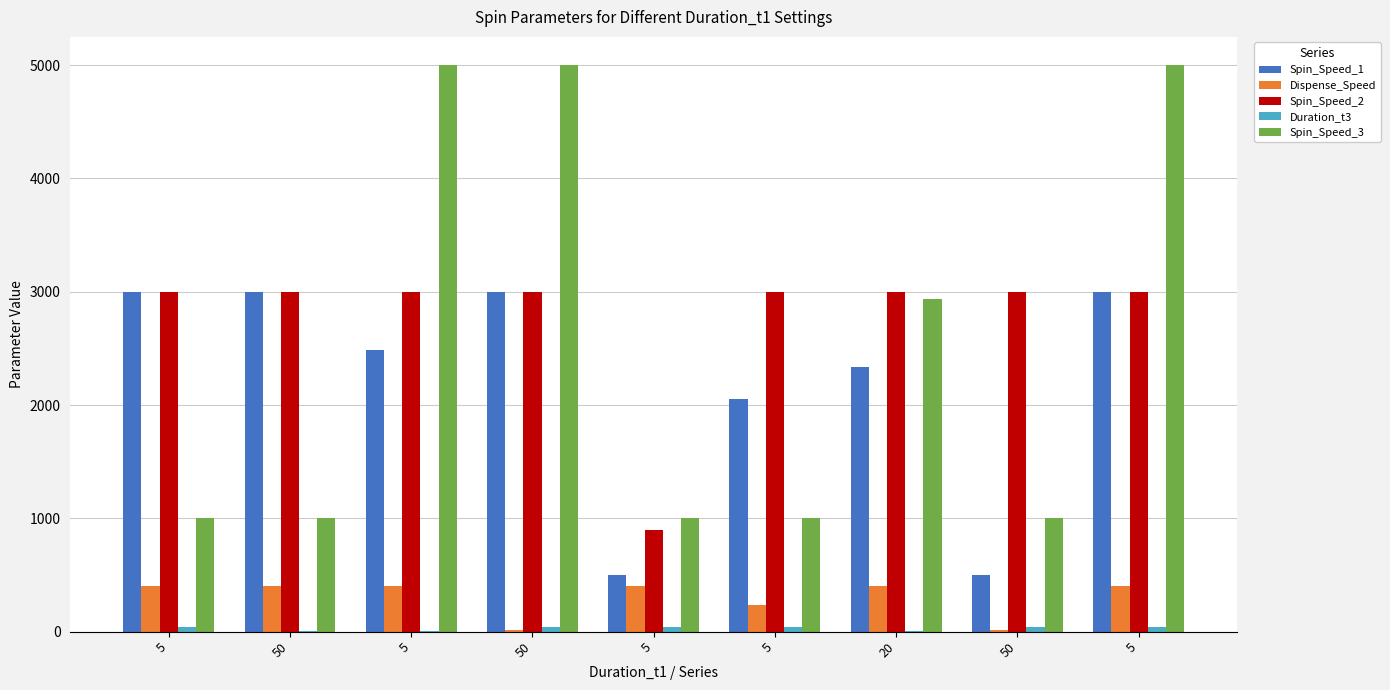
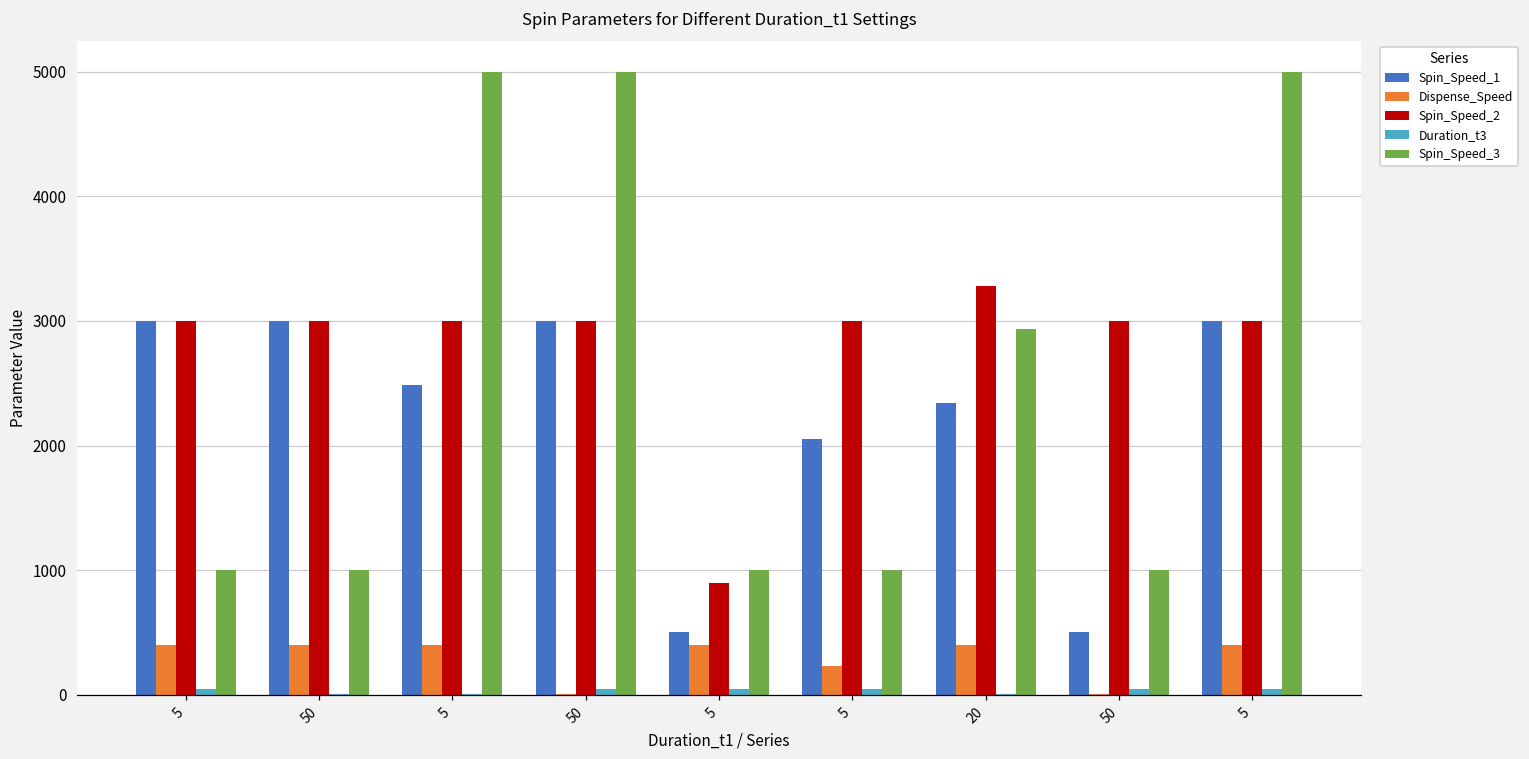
Spin_Speed_2, 20: 3000 -> 3280
